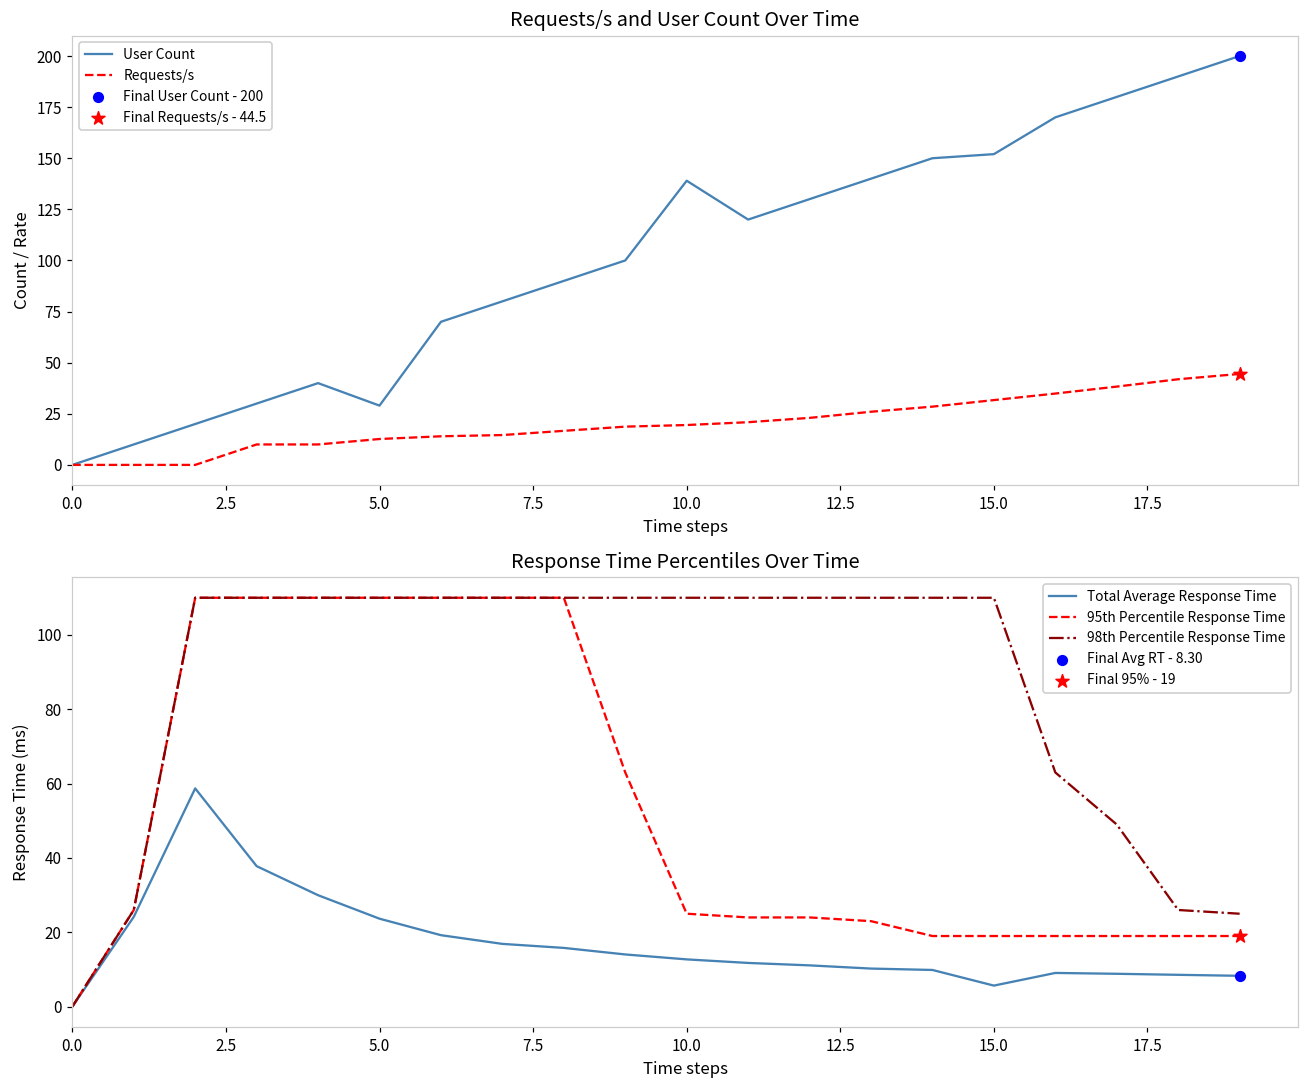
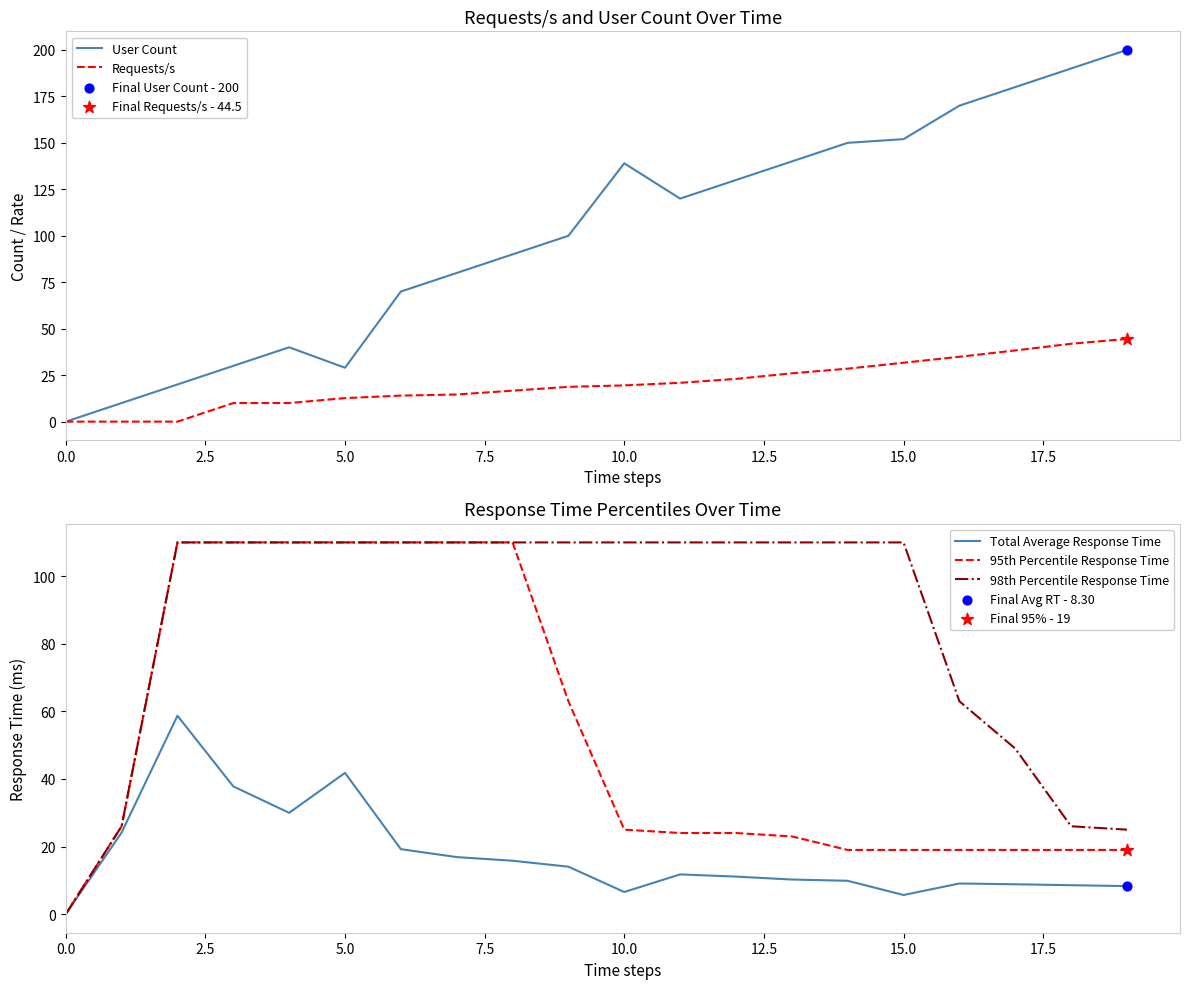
Response Time Percentiles Over Time, Total Average Response Time, 5.0: 24 -> 42
Response Time Percentiles Over Time, Total Average Response Time, 10.0: 13 -> 7
